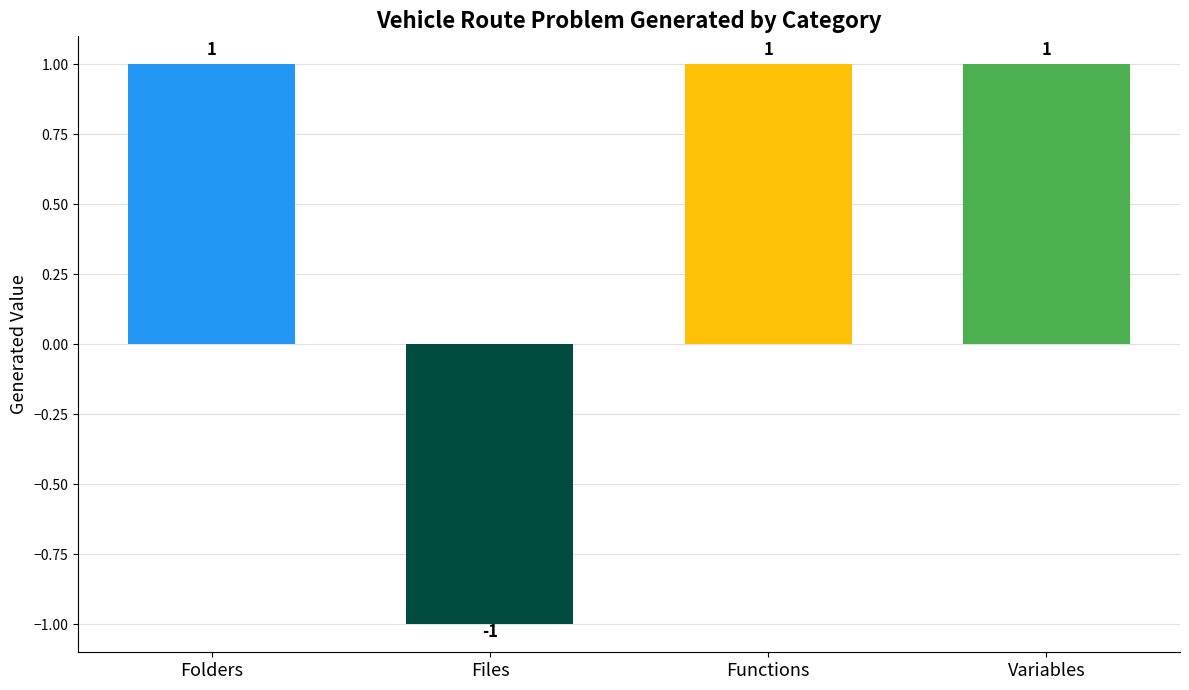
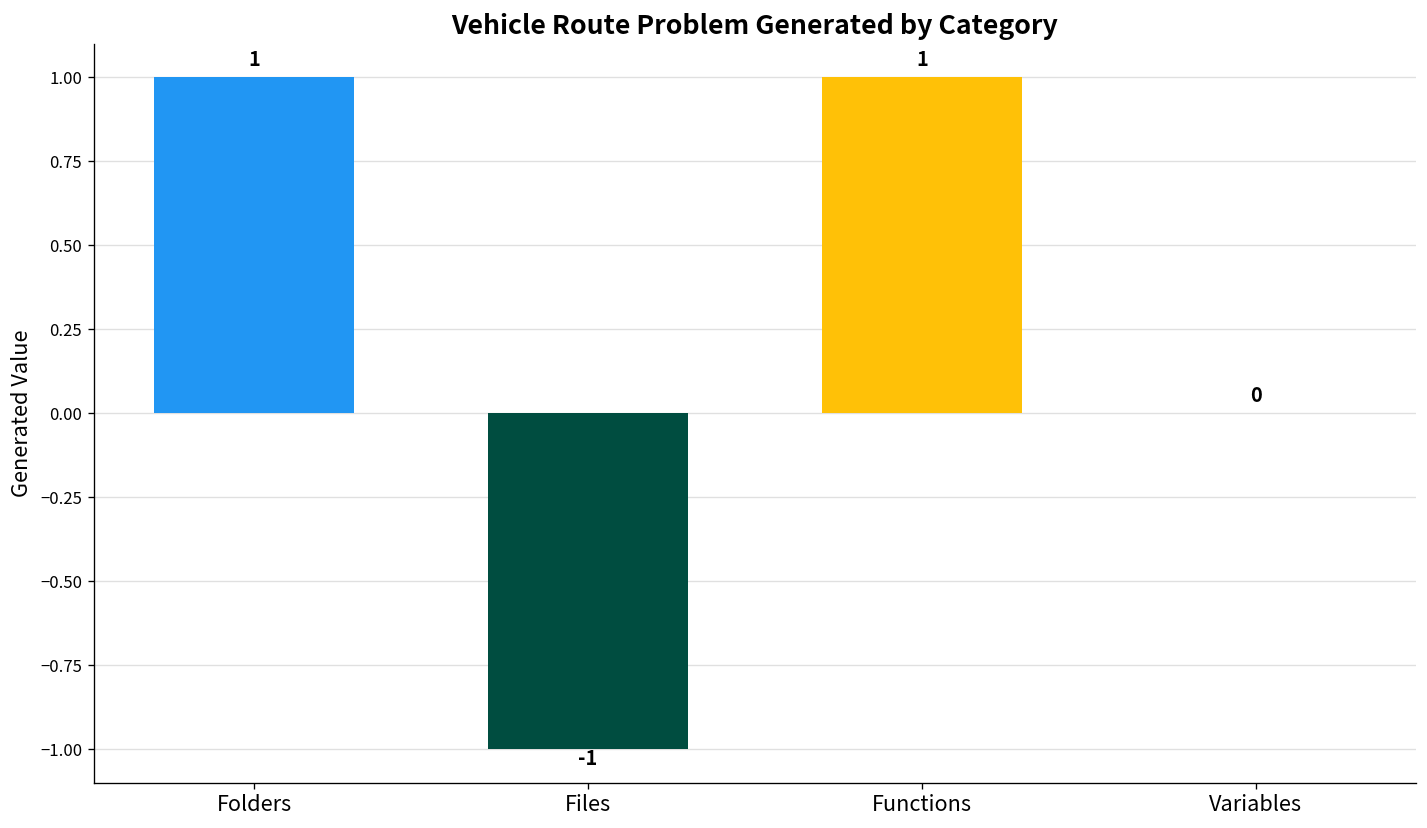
Variables: 1 -> 0
